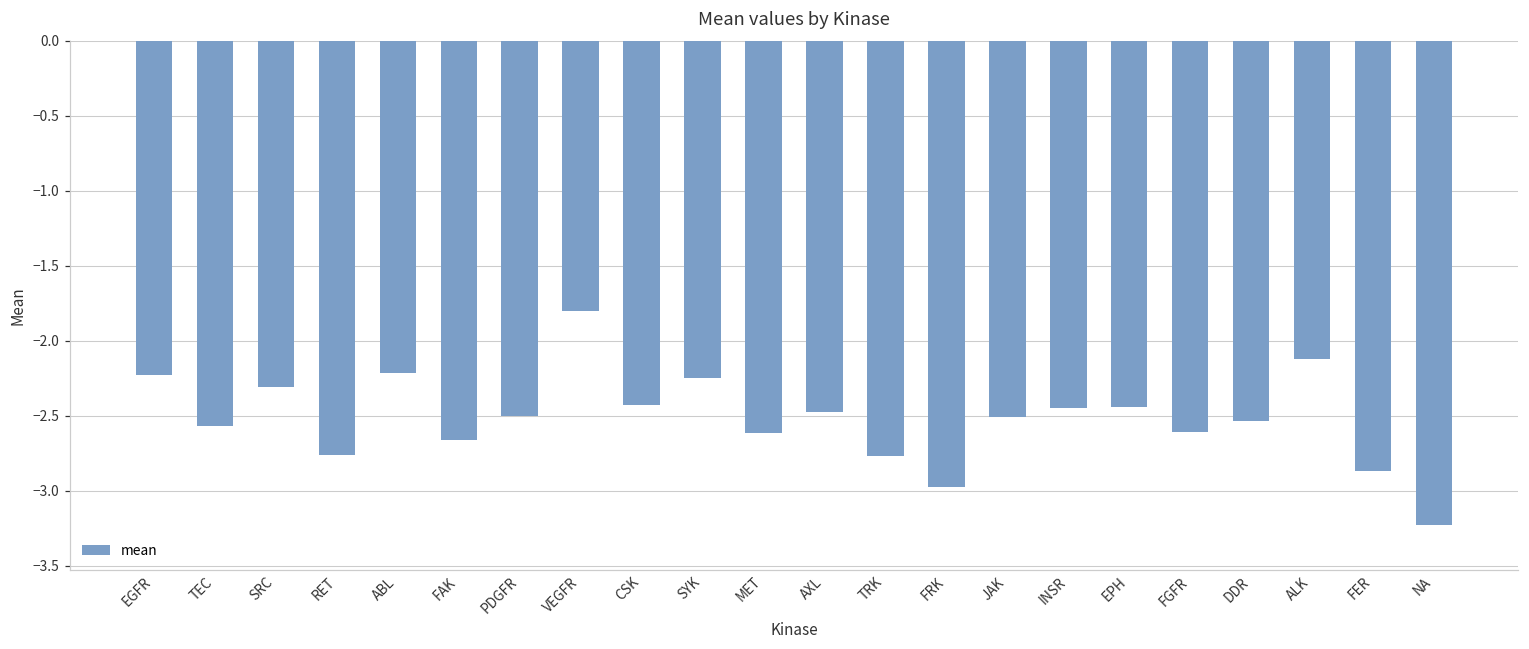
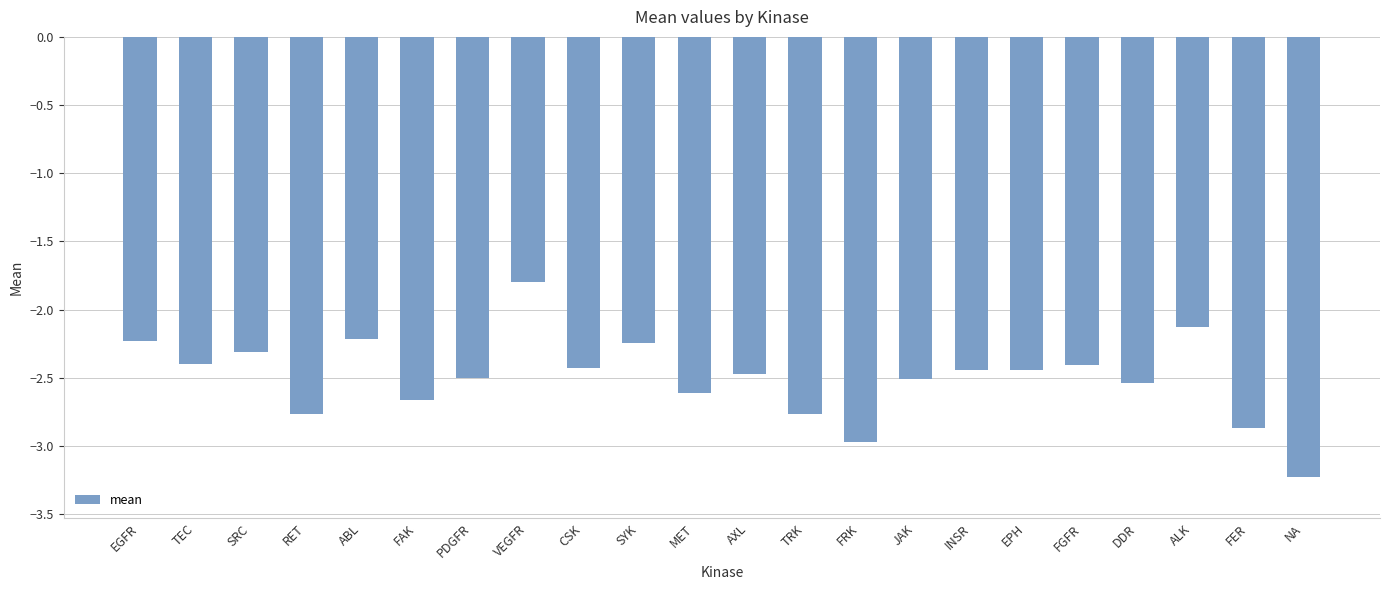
TEC: -2.57 -> -2.40
FGFR: -2.61 -> -2.41
